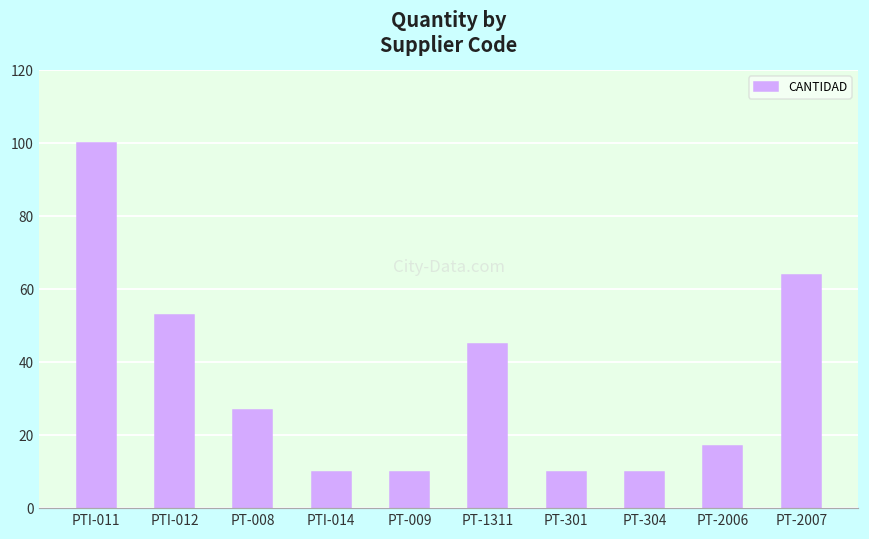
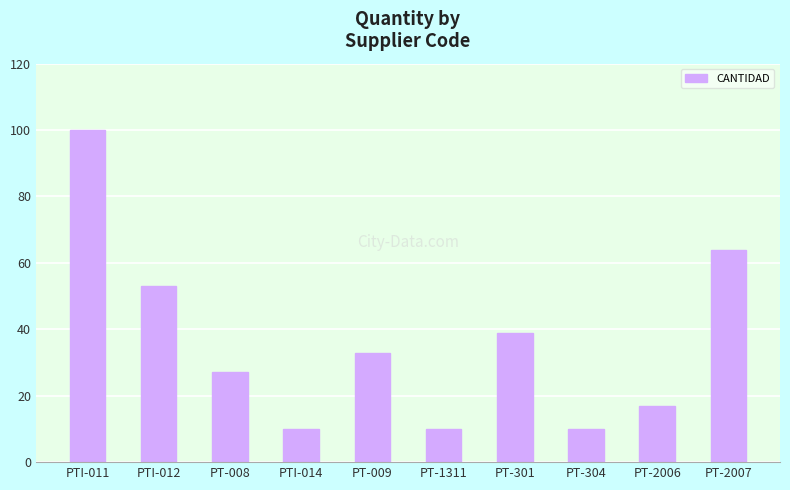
PT-009: 10 -> 33
PT-1311: 45 -> 10
PT-301: 10 -> 39
